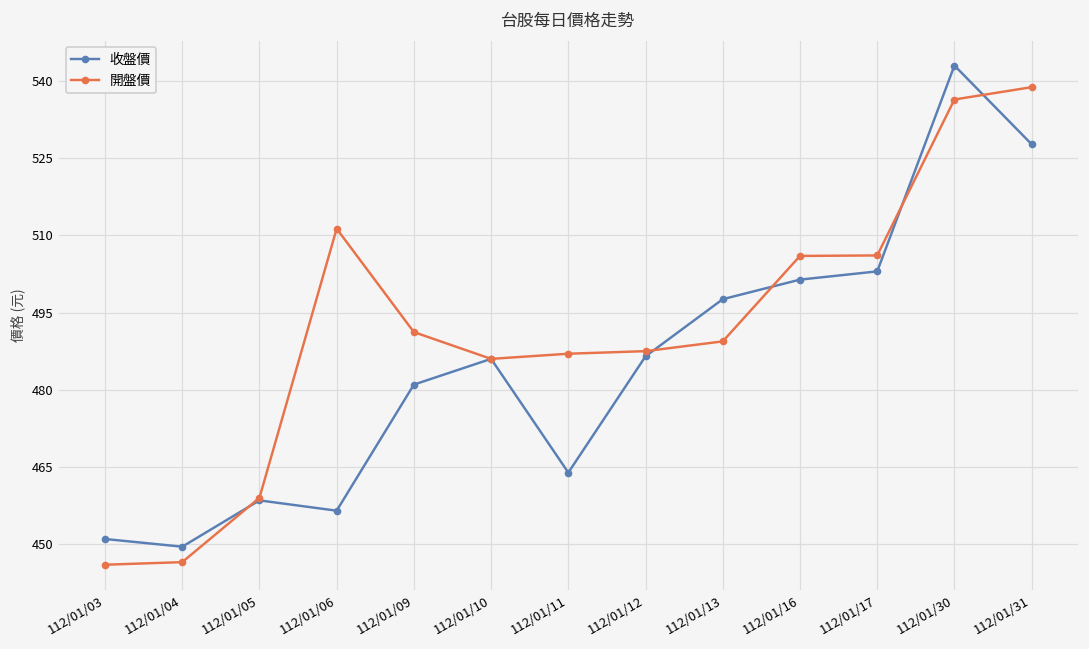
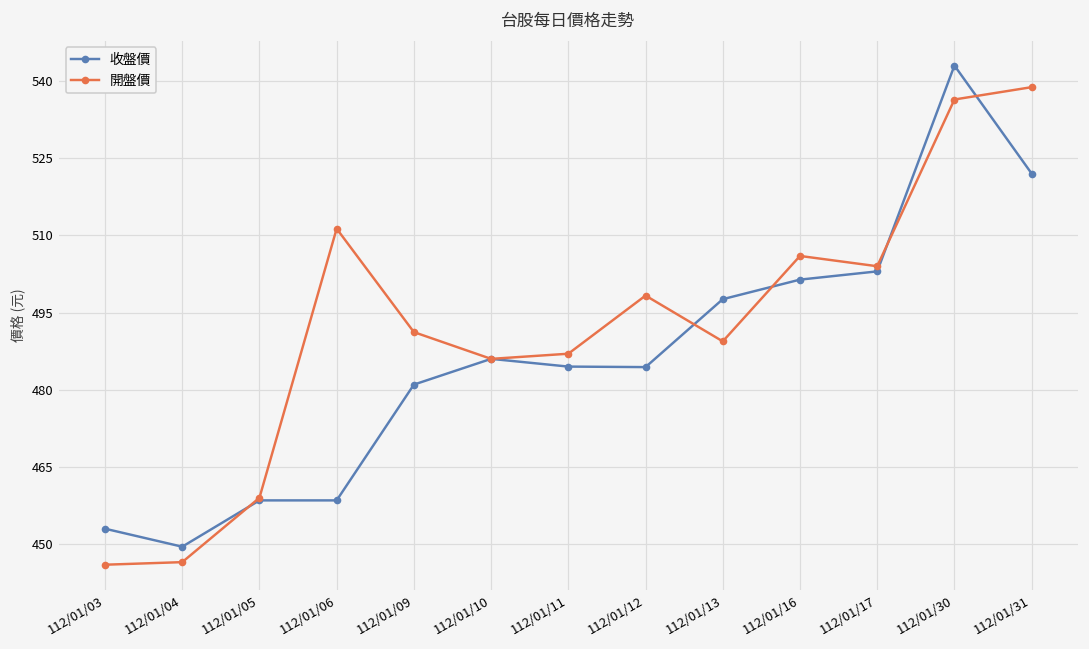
收盤價, 112/01/03: 451 -> 453
收盤價, 112/01/06: 457 -> 459
收盤價, 112/01/11: 464 -> 485
收盤價, 112/01/12: 487 -> 484
開盤價, 112/01/12: 488 -> 498
開盤價, 112/01/17: 506 -> 504
收盤價, 112/01/31: 528 -> 522
